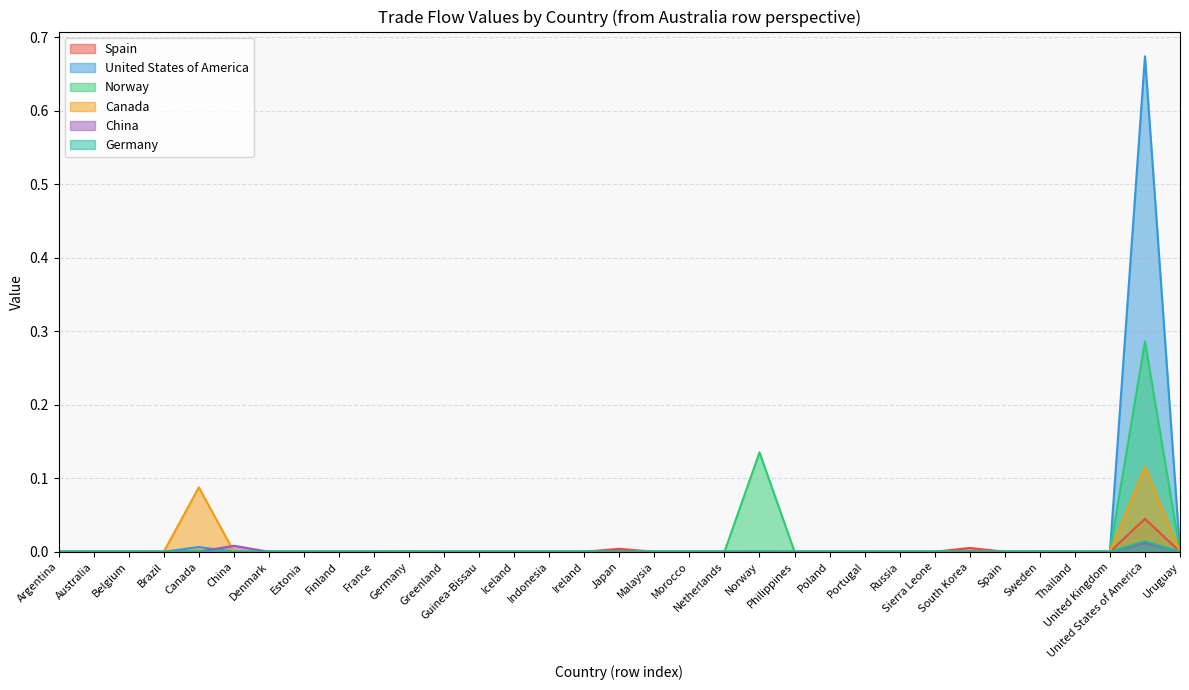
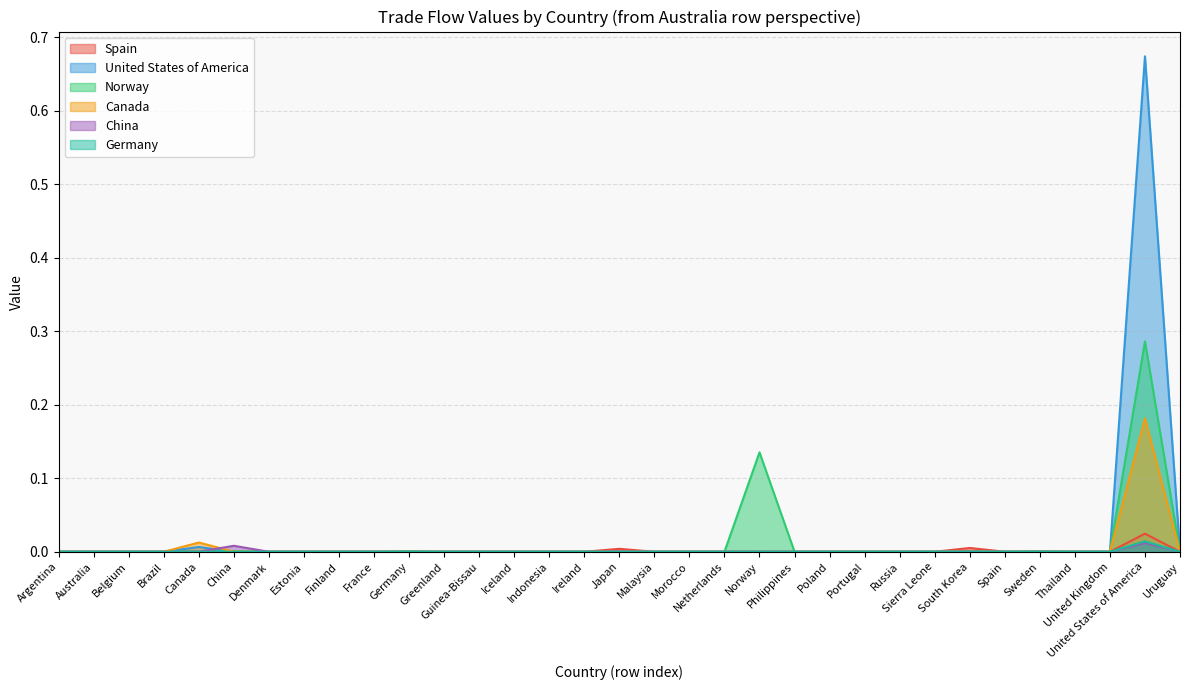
Canada, Canada: 0.09 -> 0.01
Spain, United States of America: 0.04 -> 0.02
Canada, United States of America: 0.12 -> 0.18
